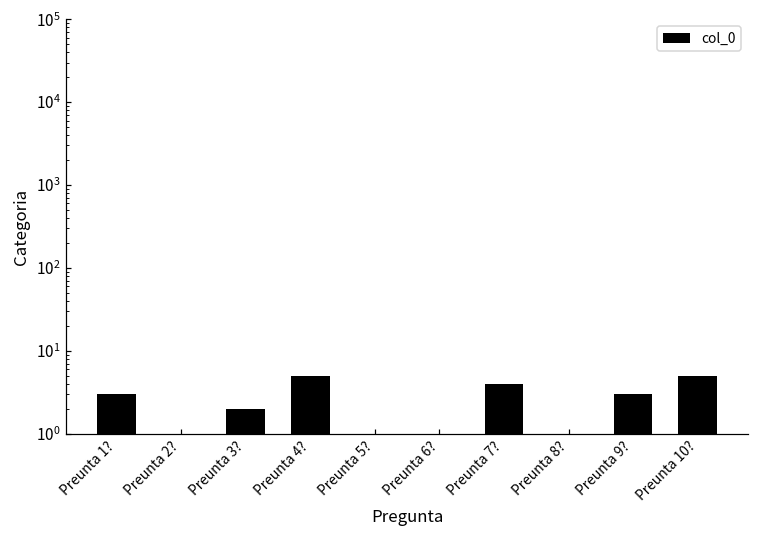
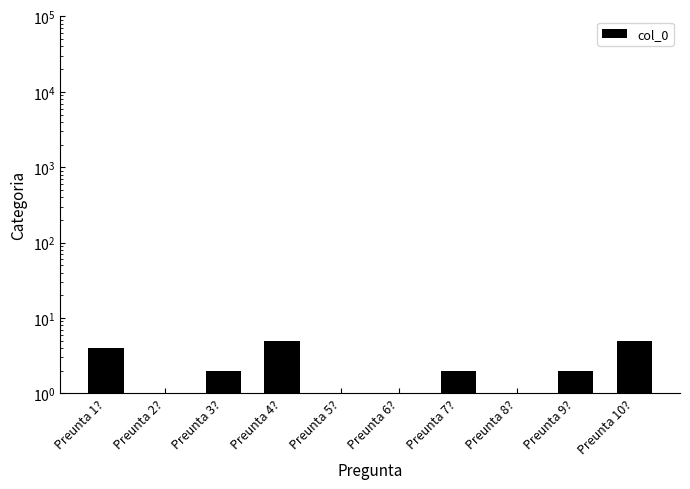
Preunta 1?: 3 -> 4
Preunta 7?: 4 -> 2
Preunta 9?: 3 -> 2
